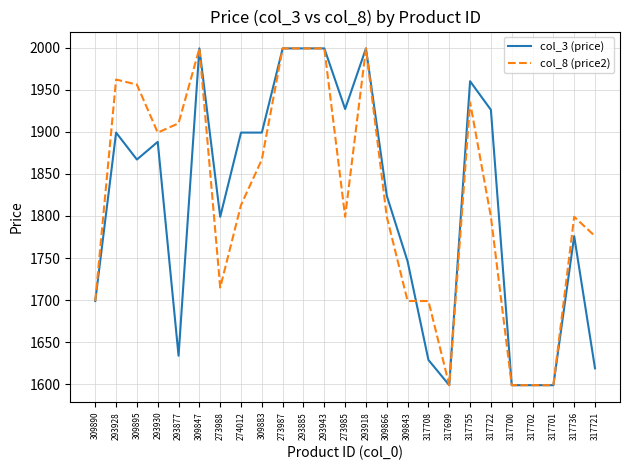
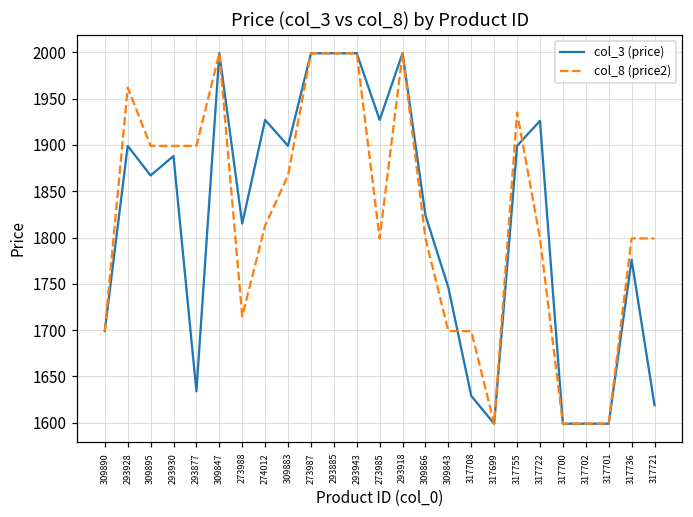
col_8 (price2), 309895: 1960 -> 1900
col_8 (price2), 293877: 1910 -> 1900
col_3 (price), 273988: 1800 -> 1820
col_3 (price), 274012: 1900 -> 1930
col_3 (price), 317755: 1960 -> 1900
col_8 (price2), 317721: 1780 -> 1800
